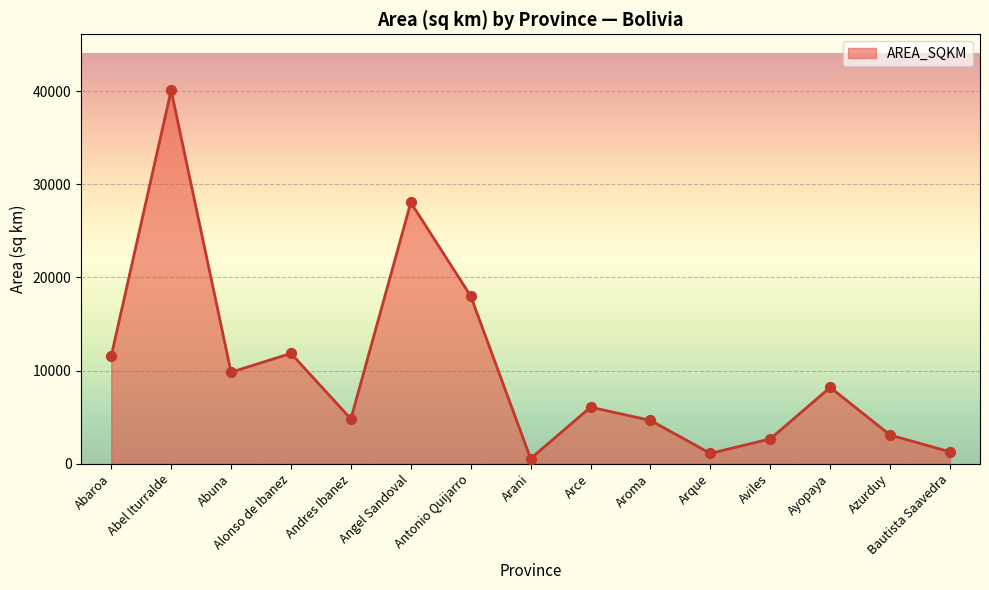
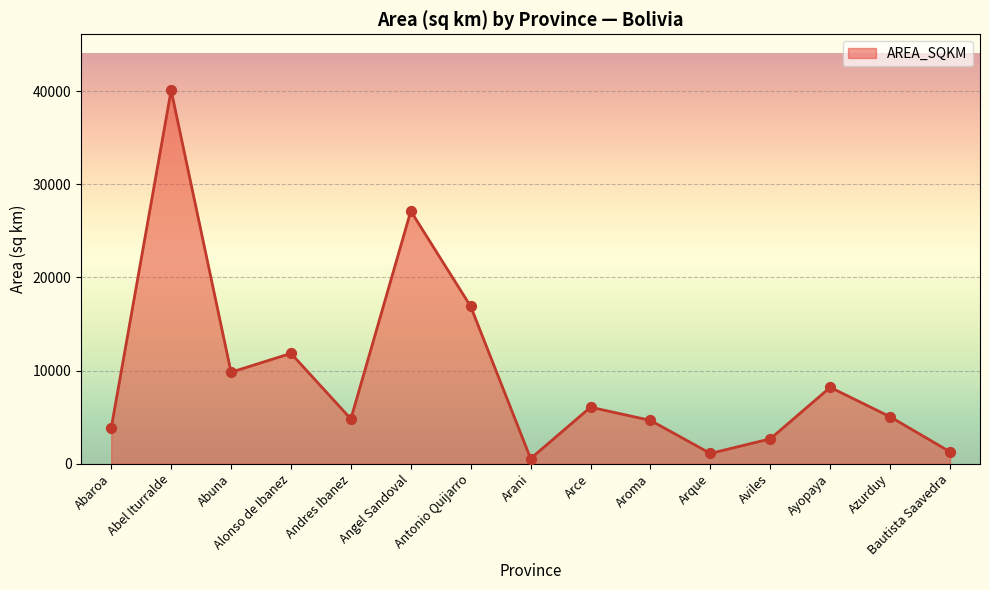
Abaroa: 12000 -> 4000
Angel Sandoval: 28000 -> 27000
Antonio Quijarro: 18000 -> 17000
Azurduy: 3000 -> 5000
